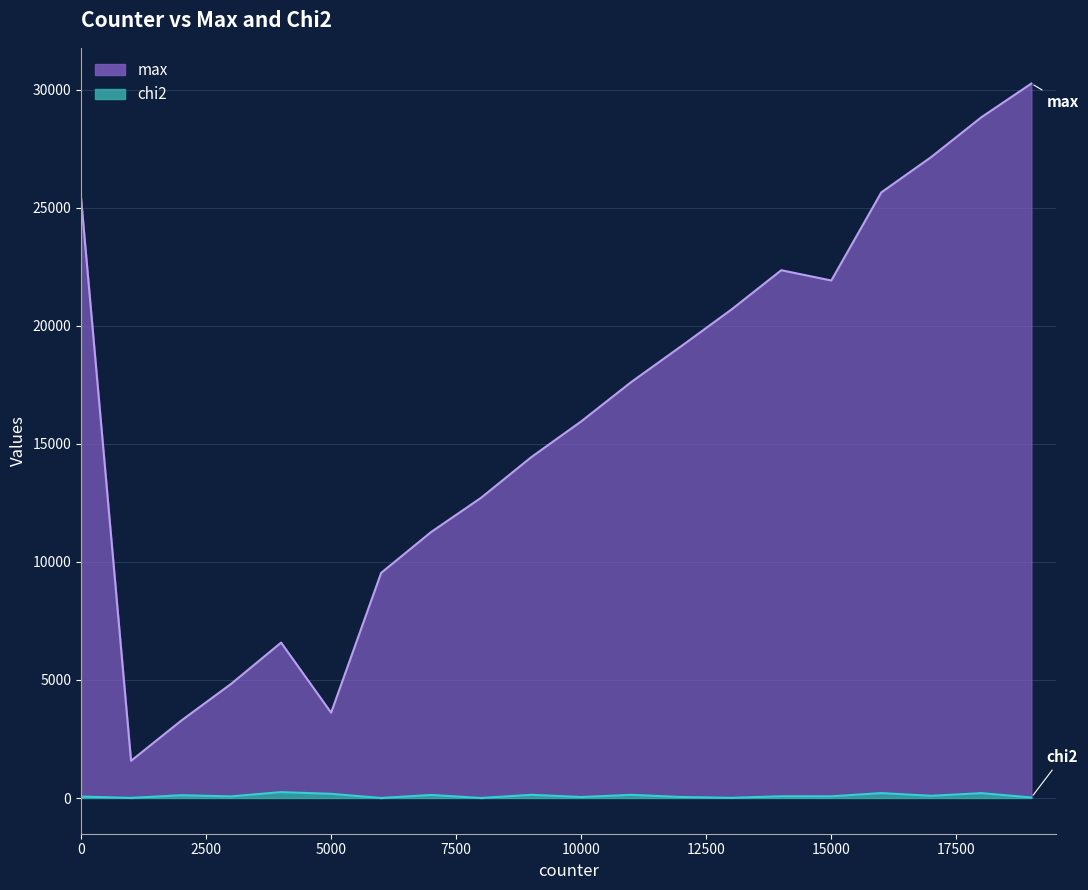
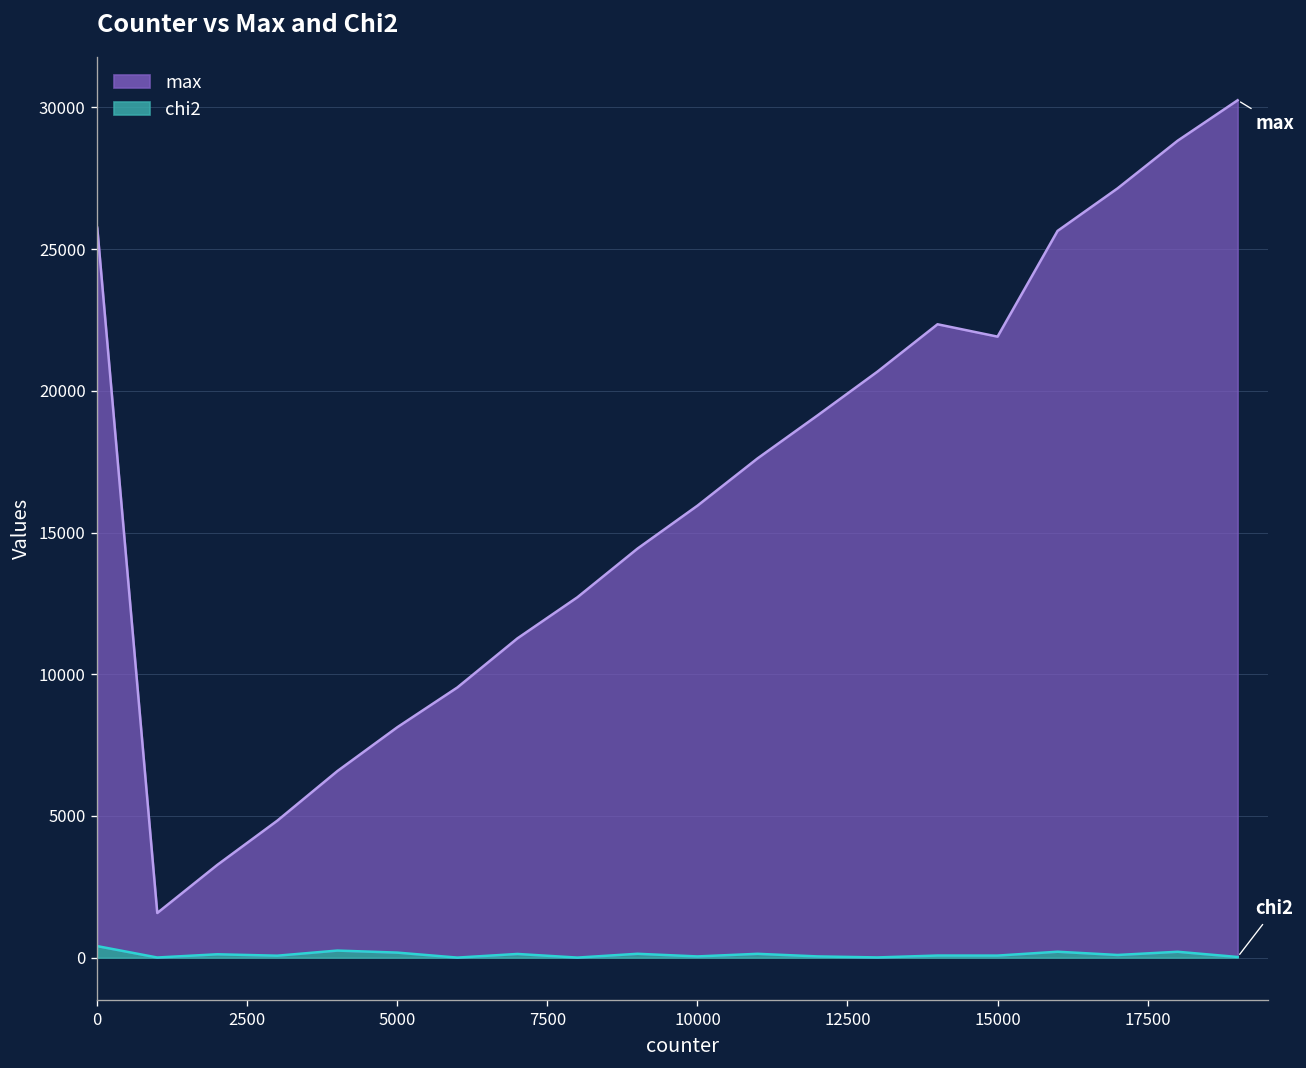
chi2, 0: 100 -> 400
max, 5000: 3400 -> 8000
